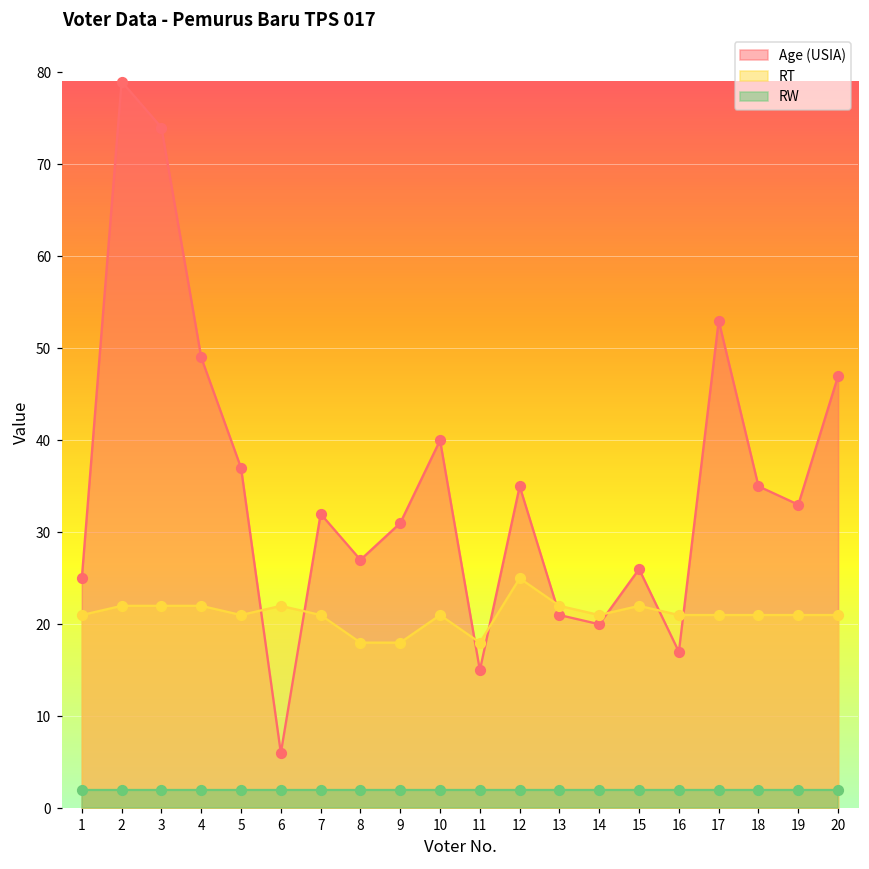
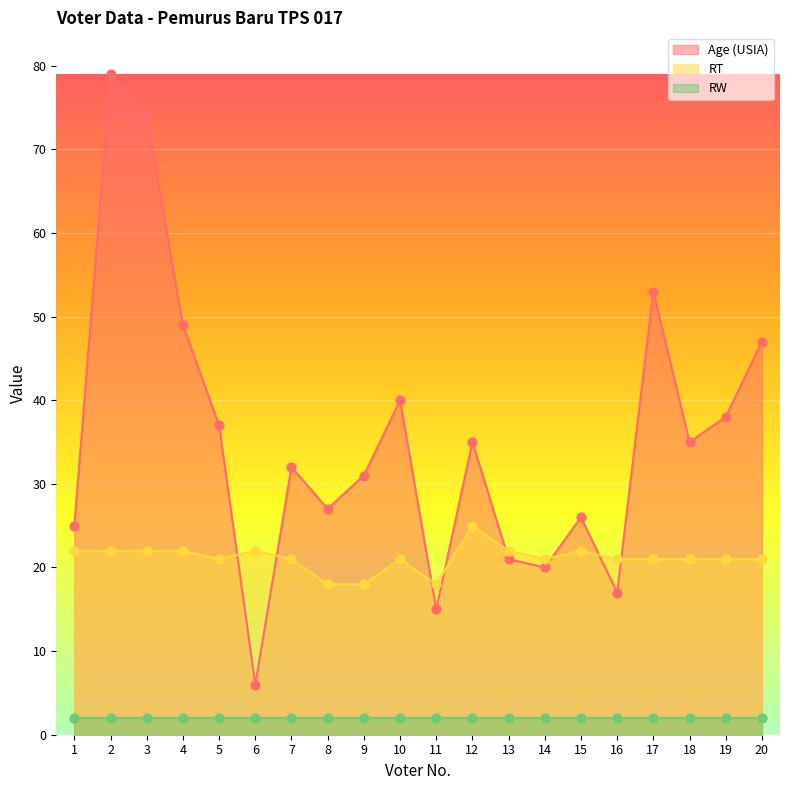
RT, 1: 21 -> 22
Age (USIA), 19: 33 -> 38
